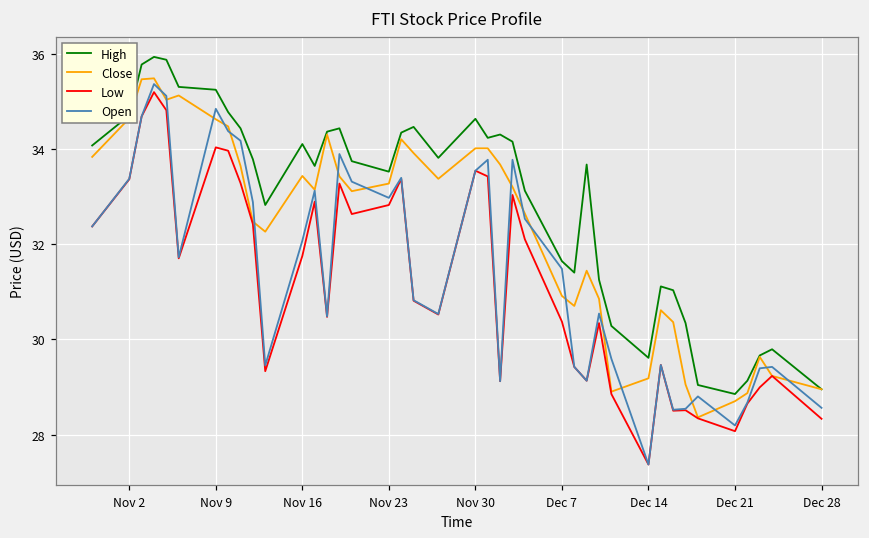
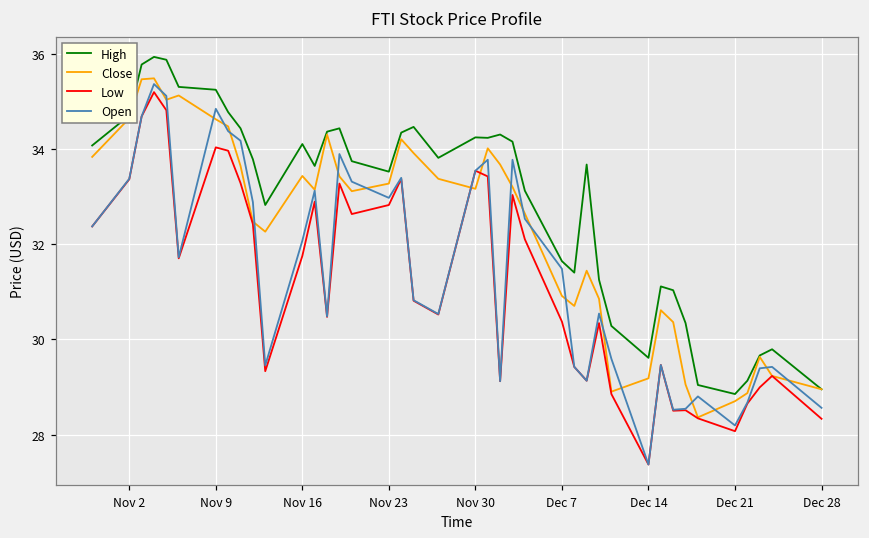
High, Nov 30: 34.6 -> 34.2
Close, Nov 30: 34.0 -> 33.2
